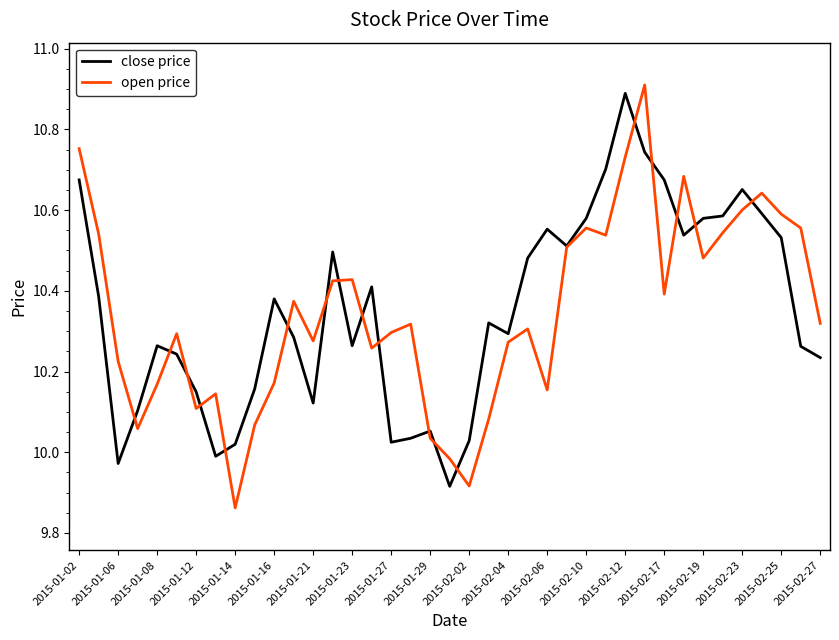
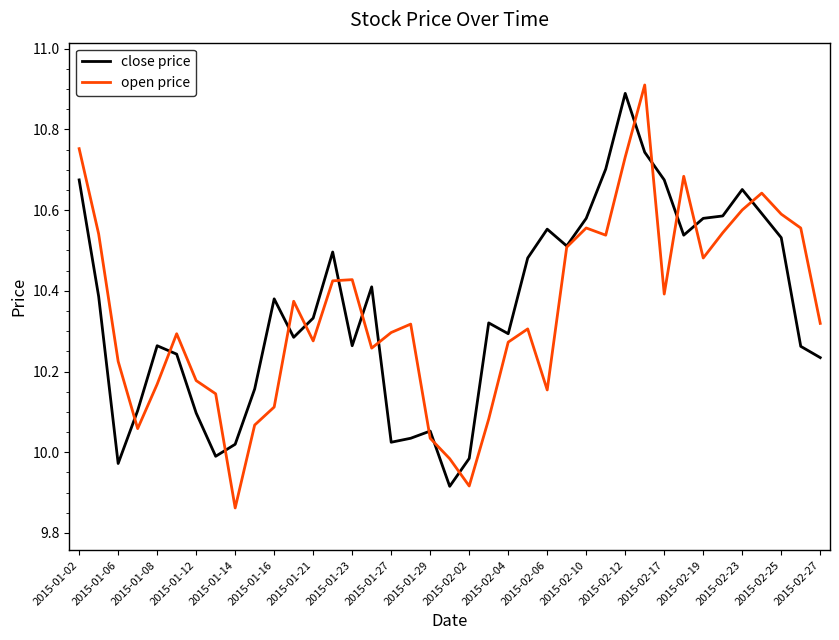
close price, 2015-01-12: 10.15 -> 10.10
open price, 2015-01-12: 10.11 -> 10.18
open price, 2015-01-16: 10.17 -> 10.11
close price, 2015-01-21: 10.12 -> 10.33
close price, 2015-02-02: 10.03 -> 9.98
